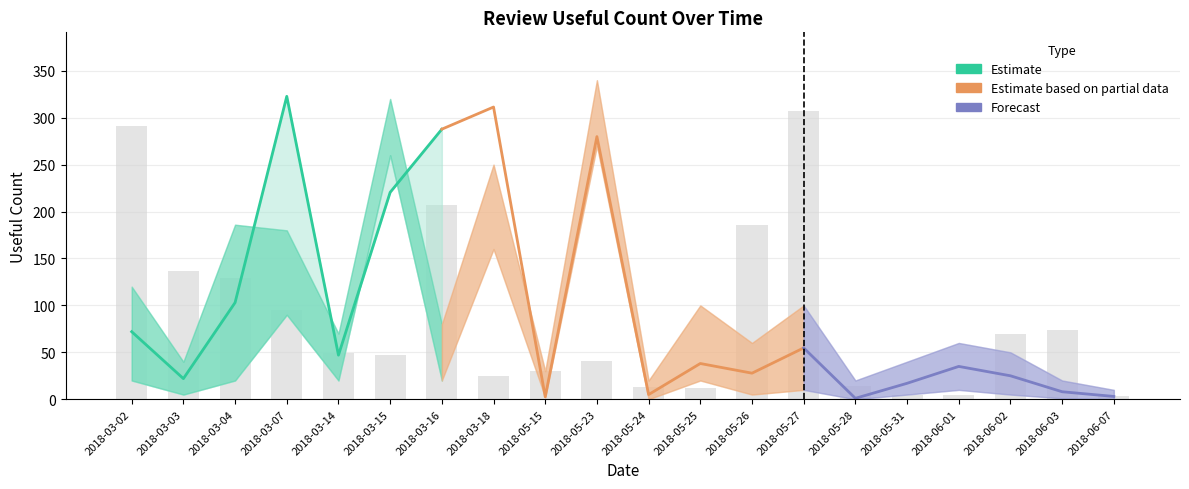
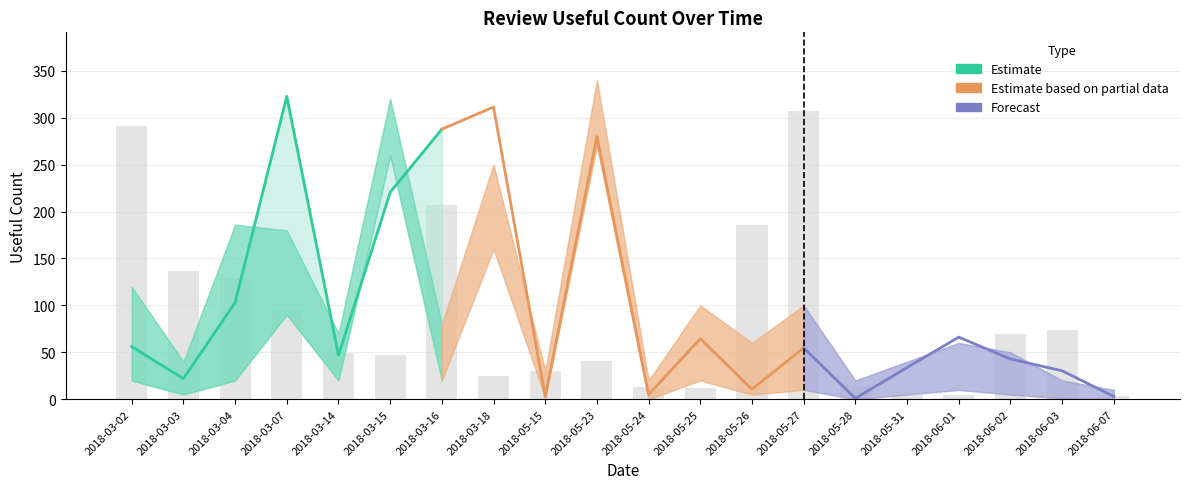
Estimate, 2018-03-02: 70 -> 60
Estimate based on partial data, 2018-05-25: 40 -> 60
Estimate based on partial data, 2018-05-26: 30 -> 10
Forecast, 2018-05-31: 20 -> 30
Forecast, 2018-06-01: 40 -> 70
Forecast, 2018-06-02: 30 -> 40
Forecast, 2018-06-03: 10 -> 30
